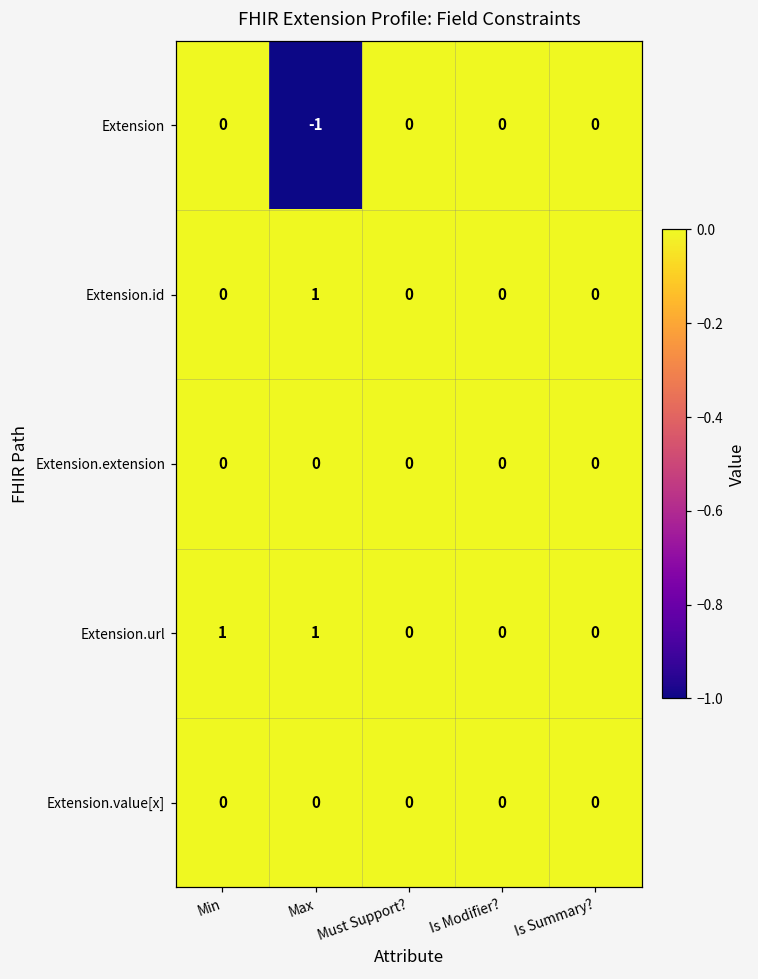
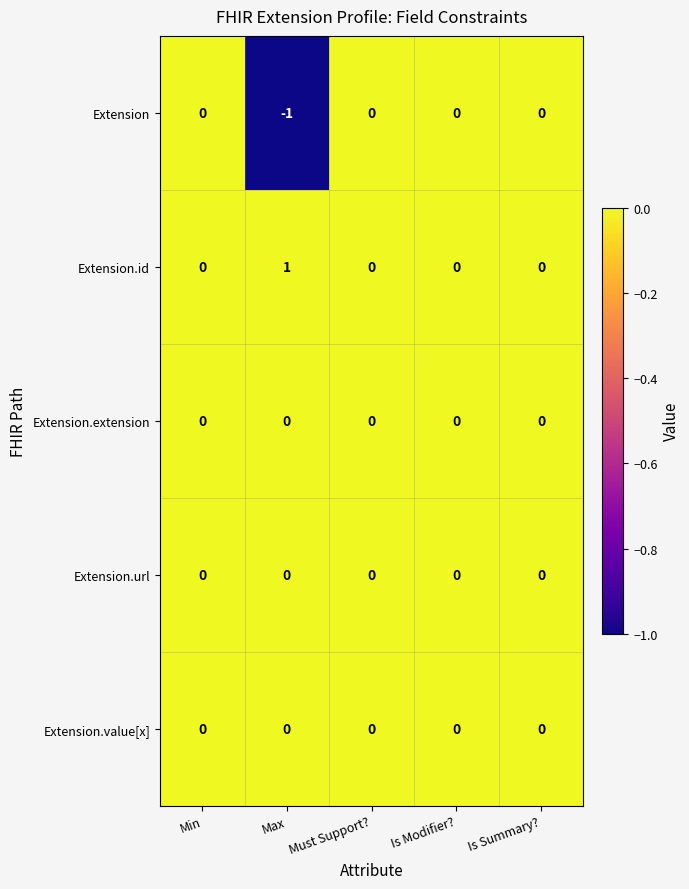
Extension.url, Min: 1 -> 0
Extension.url, Max: 1 -> 0
